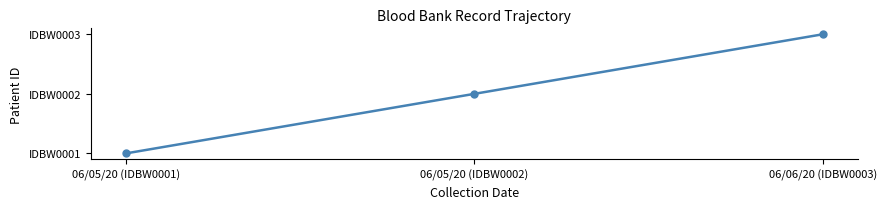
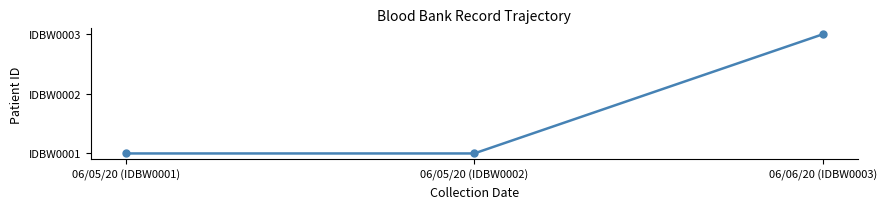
06/05/20 (IDBW0002): IDBW2 -> IDBW1
